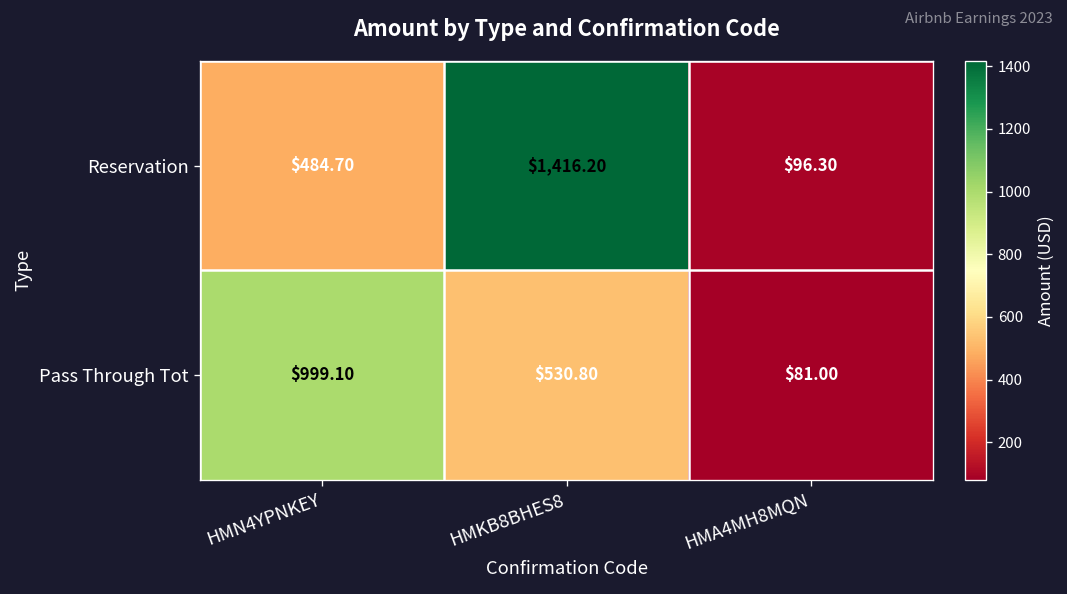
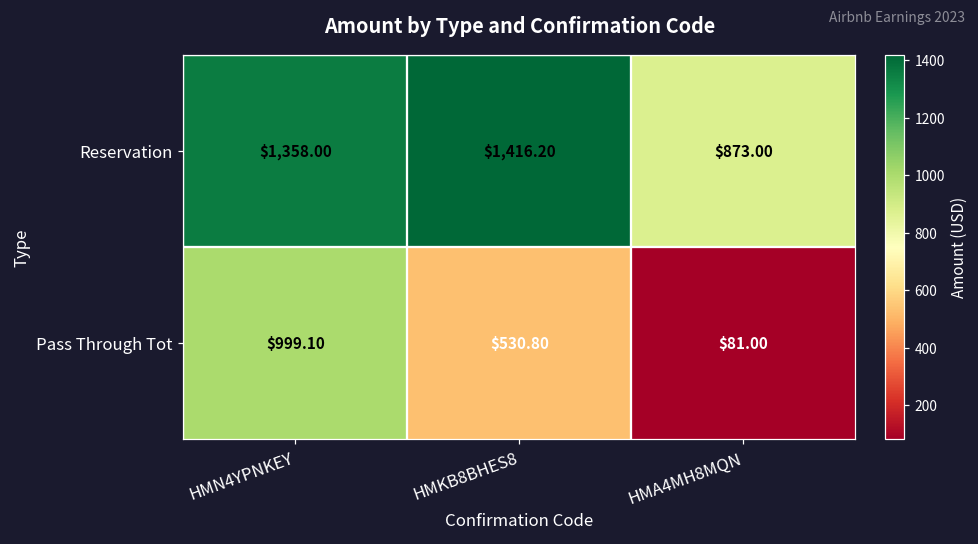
Reservation, HMN4YPNKEY: $484.70 -> $1,358.00
Reservation, HMA4MH8MQN: $96.30 -> $873.00
